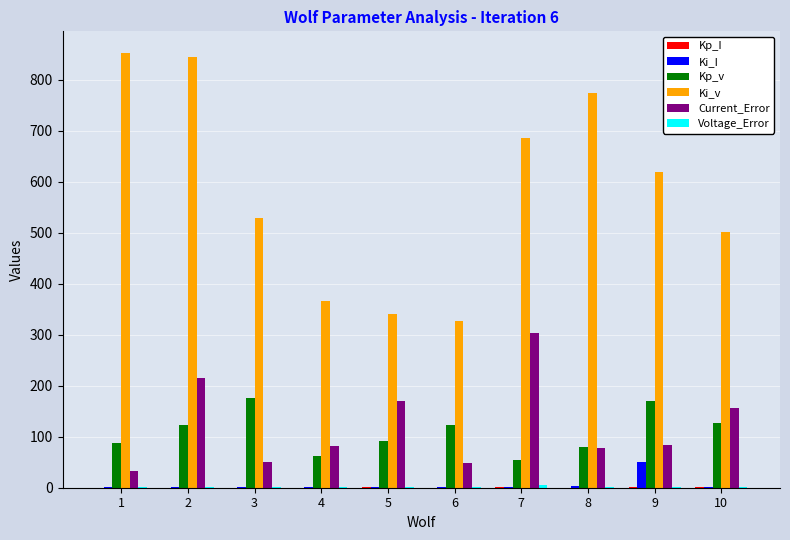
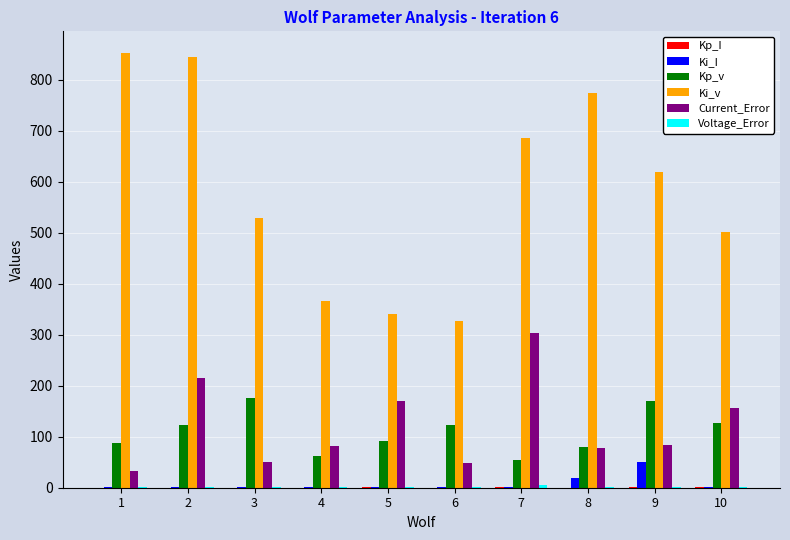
Ki_I, 8: 0 -> 20
